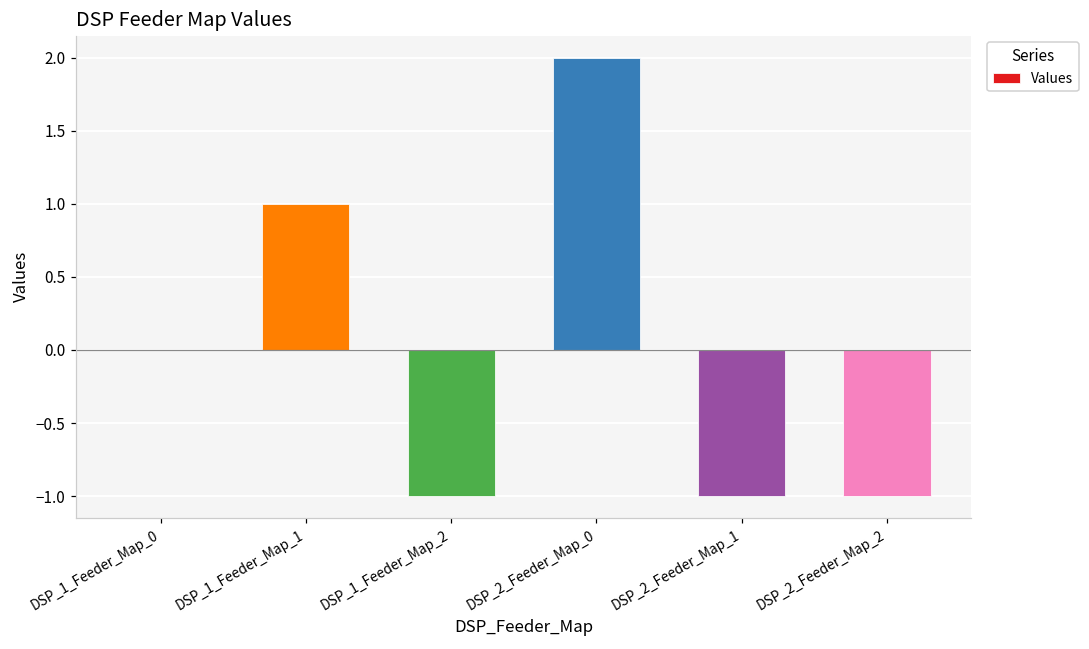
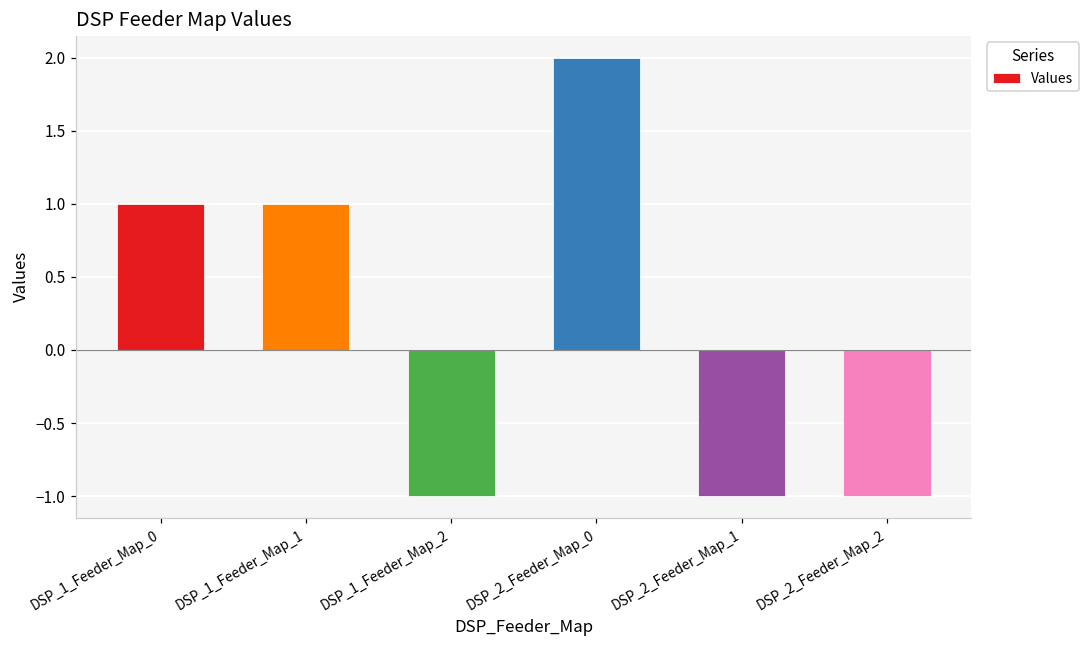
DSP_1_Feeder_Map_0: 0 -> 1
